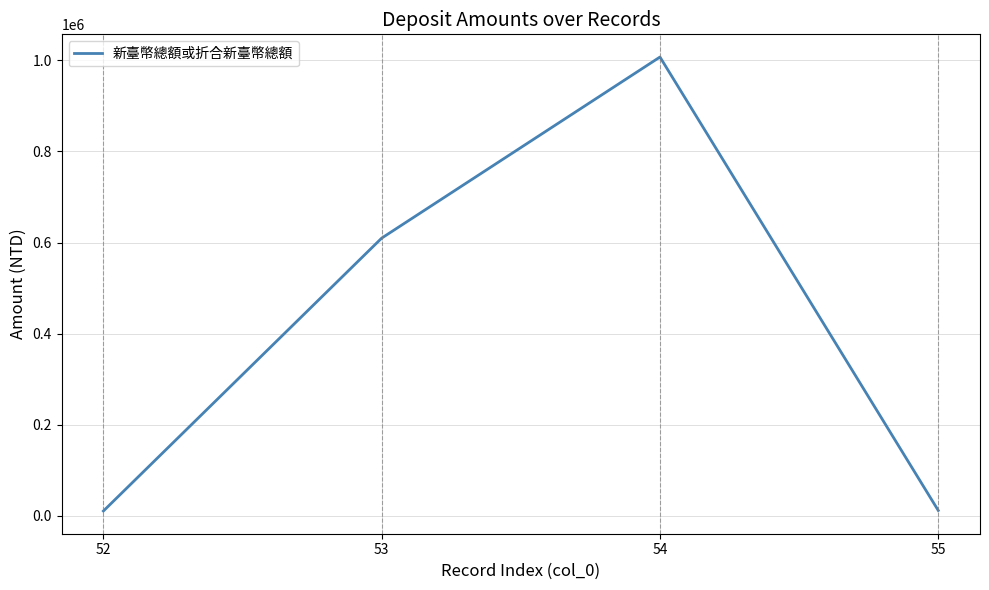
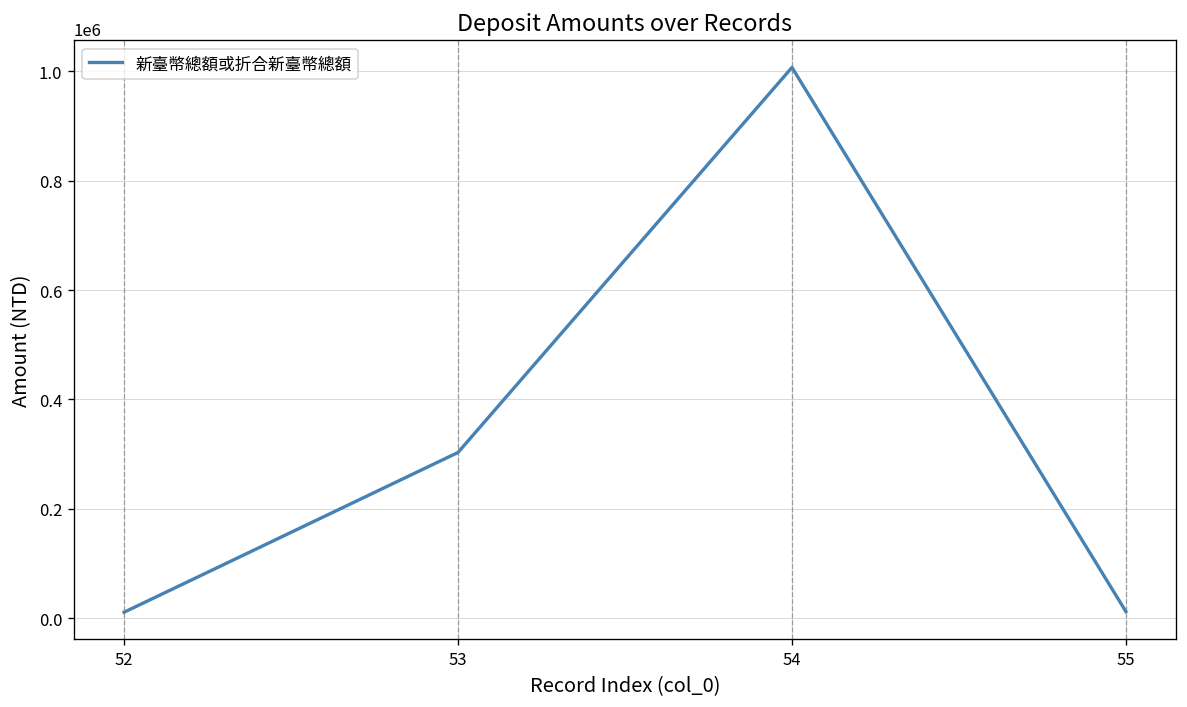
53: 610000 -> 300000
